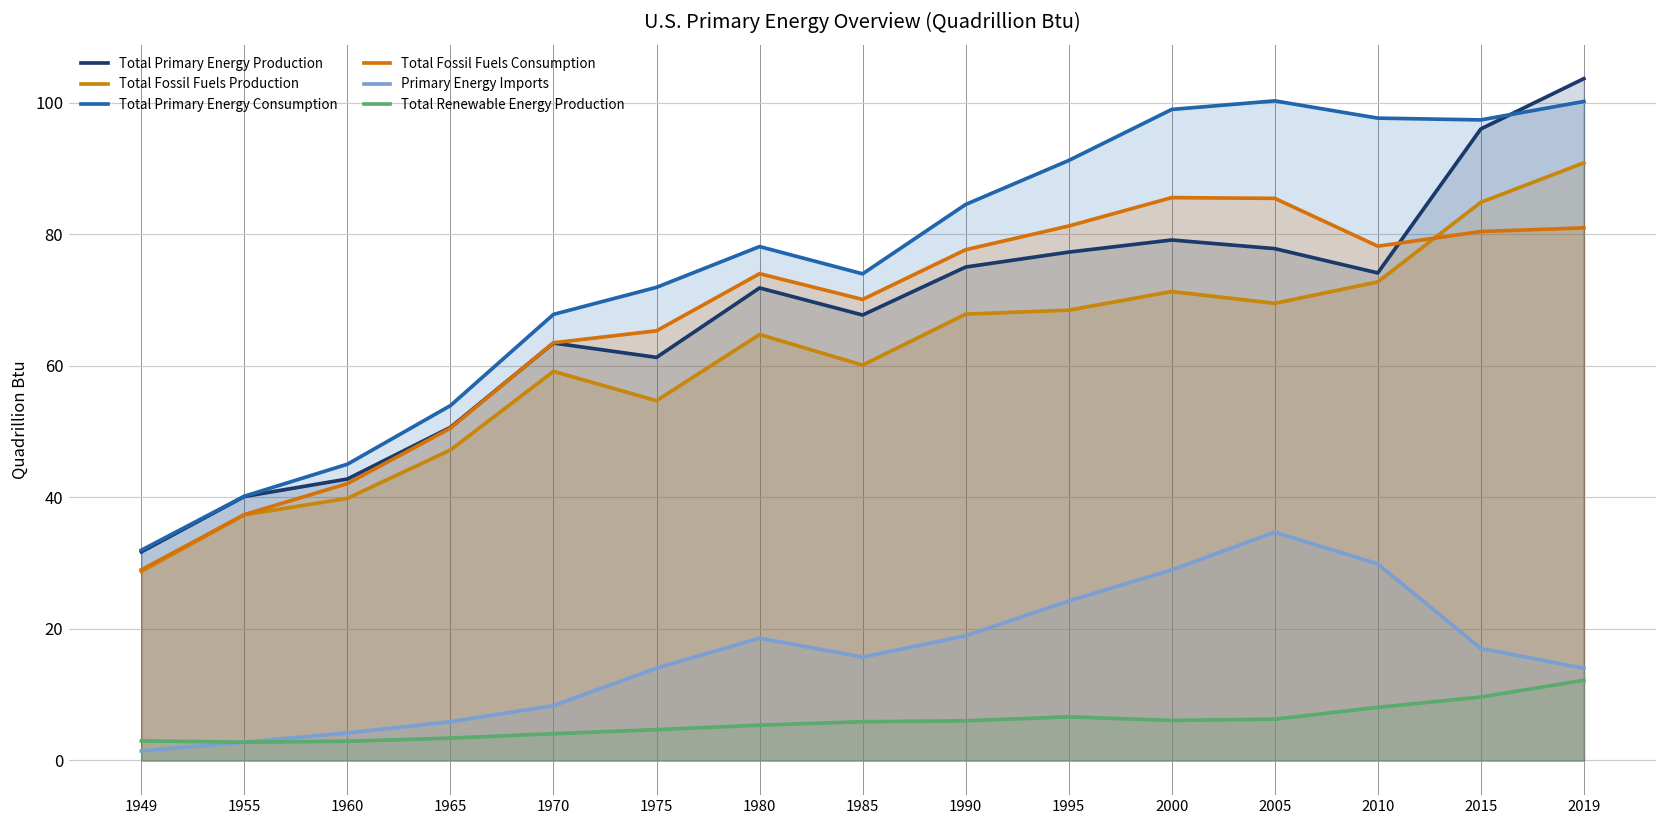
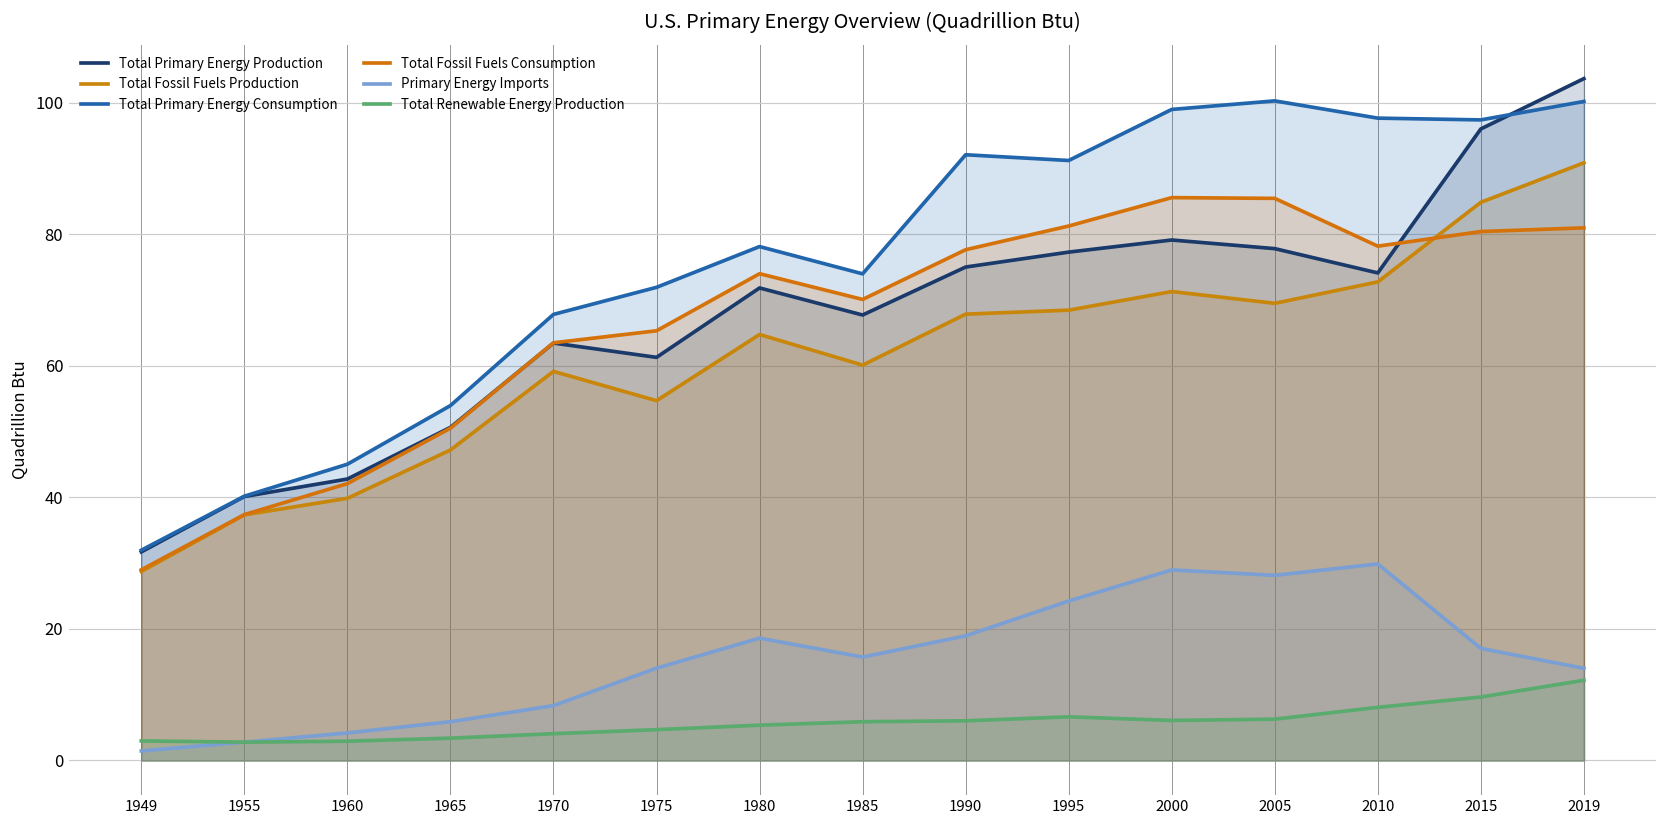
Total Primary Energy Consumption, 1990: 85 -> 92
Primary Energy Imports, 2005: 35 -> 28
